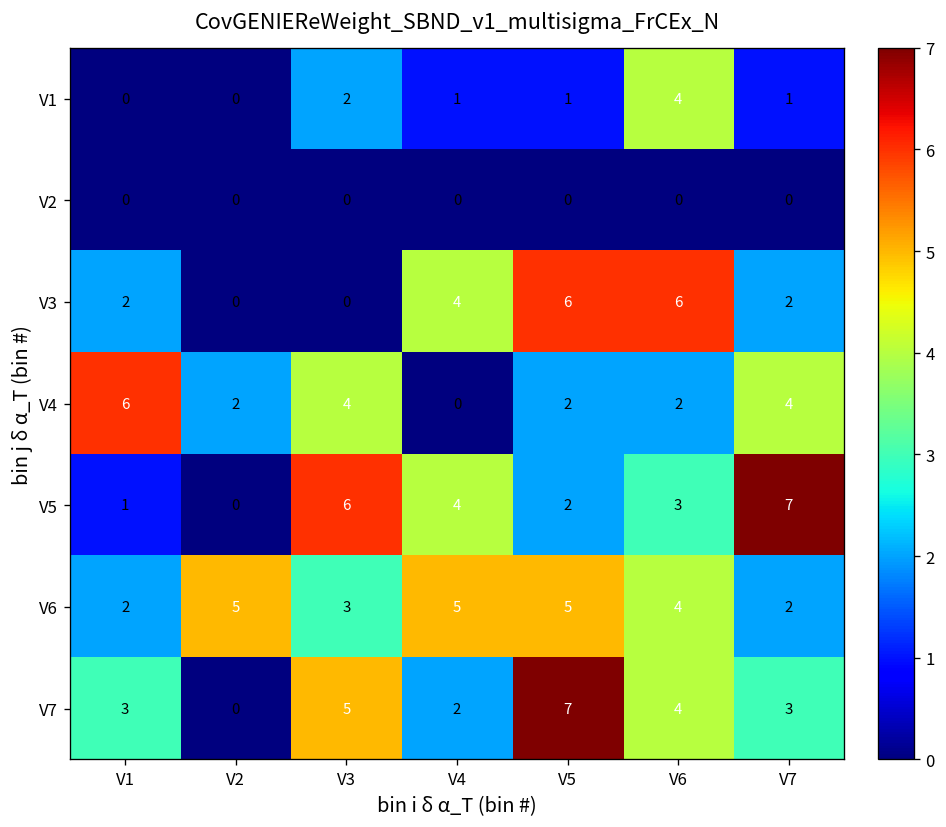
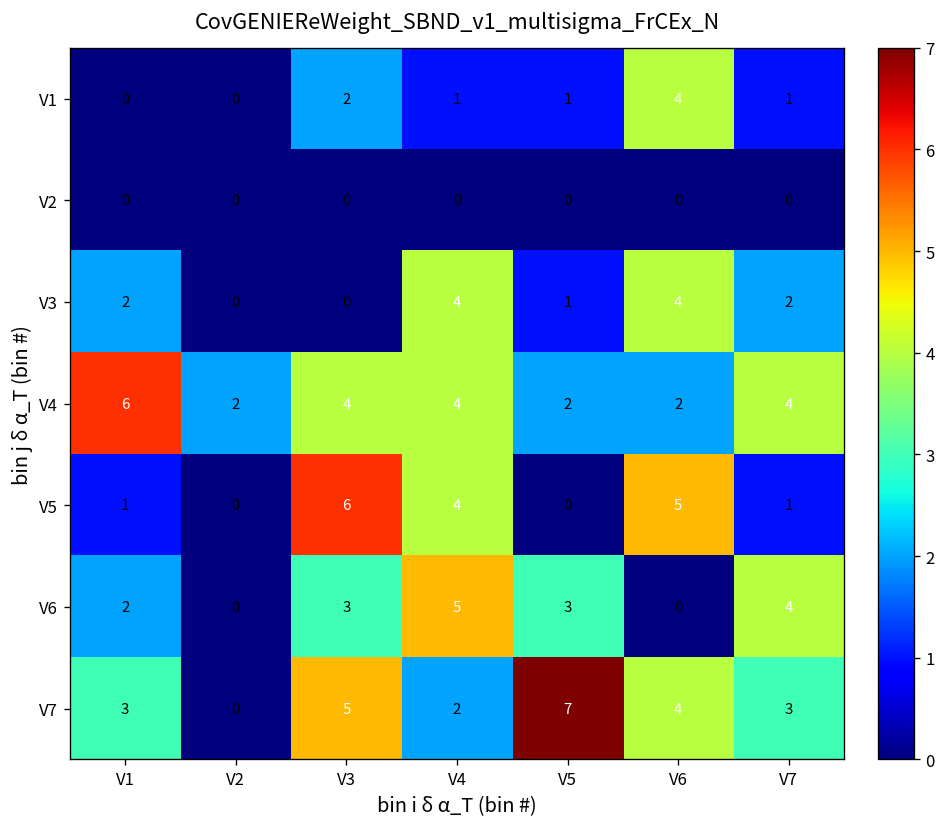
V3, V5: 6 -> 1
V3, V6: 6 -> 4
V4, V4: 0 -> 4
V5, V5: 2 -> 0
V5, V6: 3 -> 5
V5, V7: 7 -> 1
V6, V2: 5 -> 0
V6, V5: 5 -> 3
V6, V6: 4 -> 0
V6, V7: 2 -> 4
